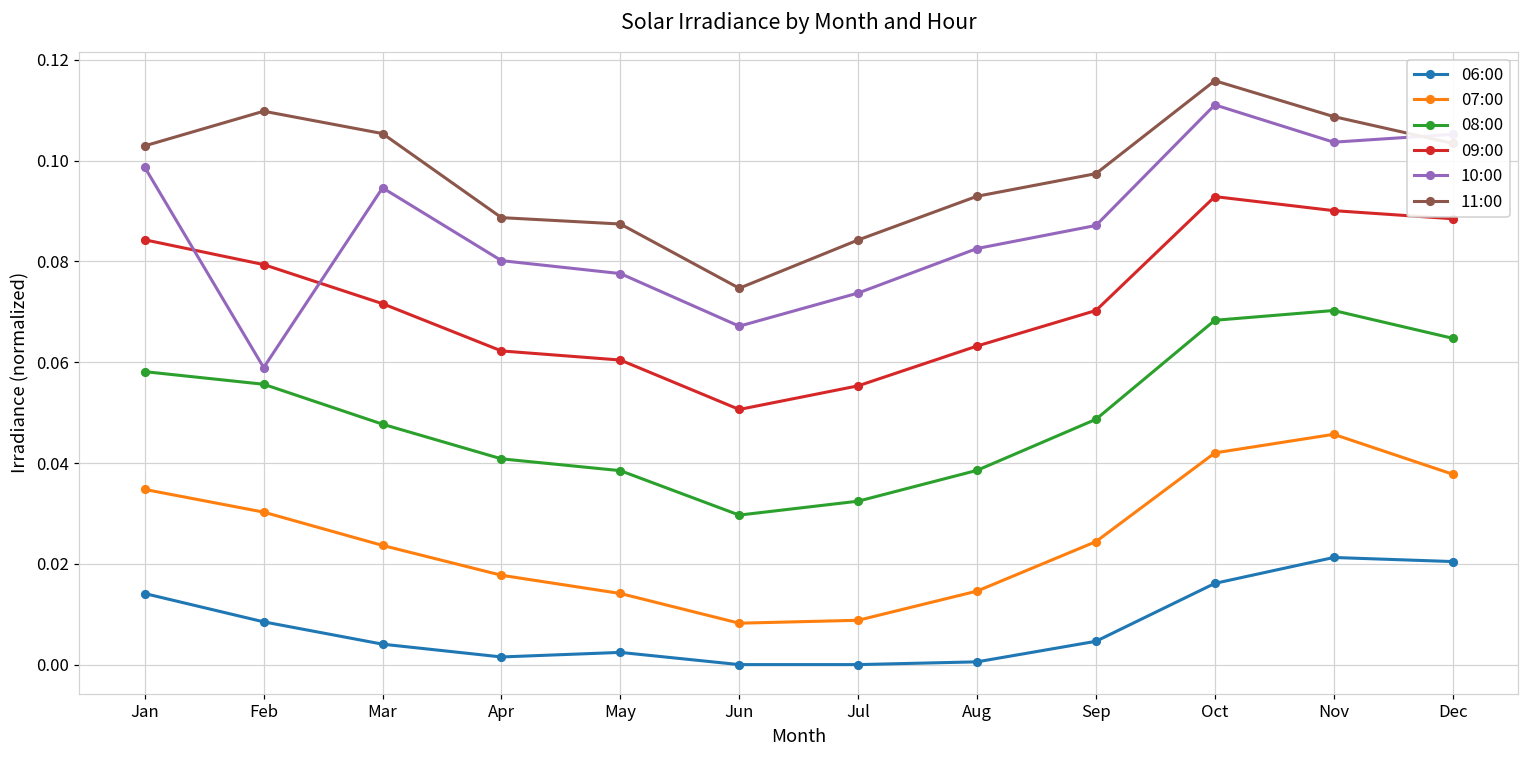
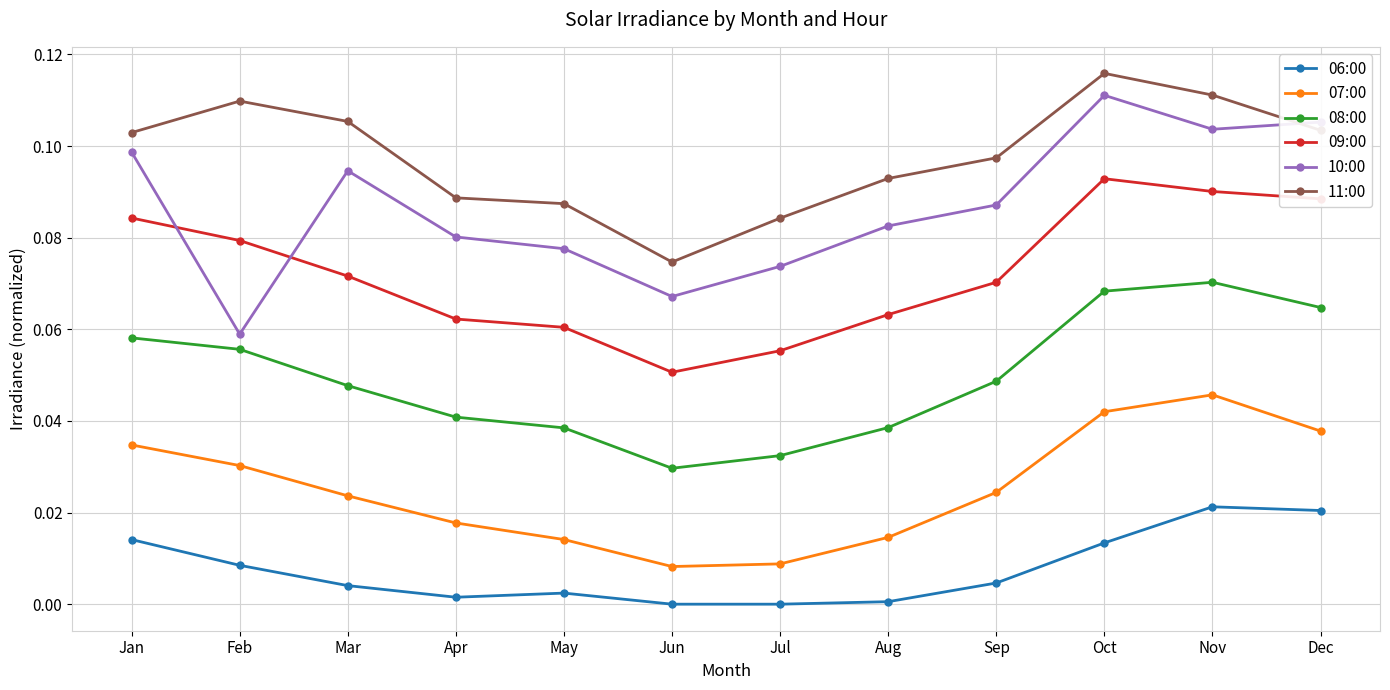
06:00, Oct: 0.016 -> 0.013
11:00, Nov: 0.109 -> 0.111
